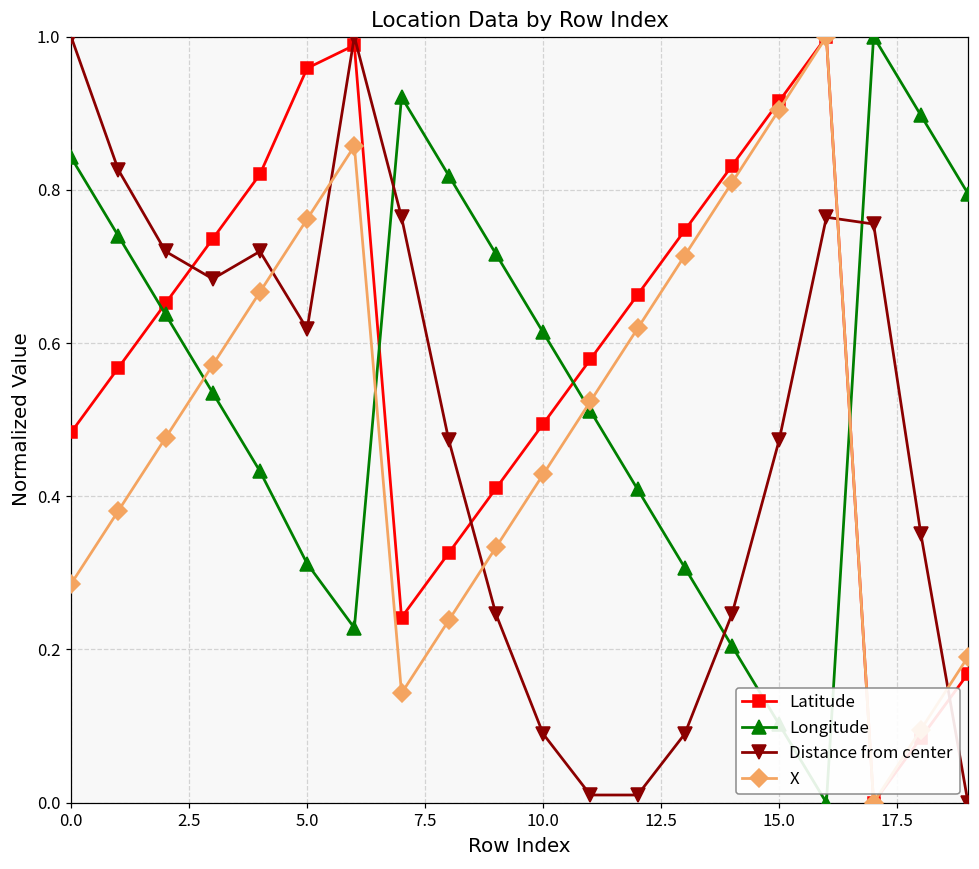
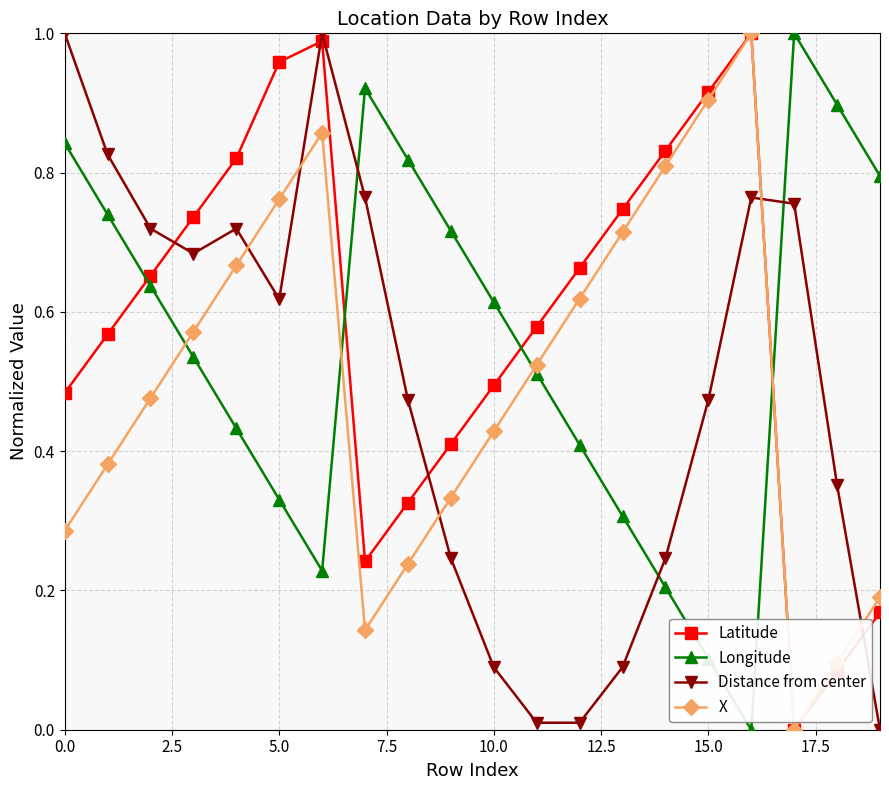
Longitude, 5.0: 0.31 -> 0.33
